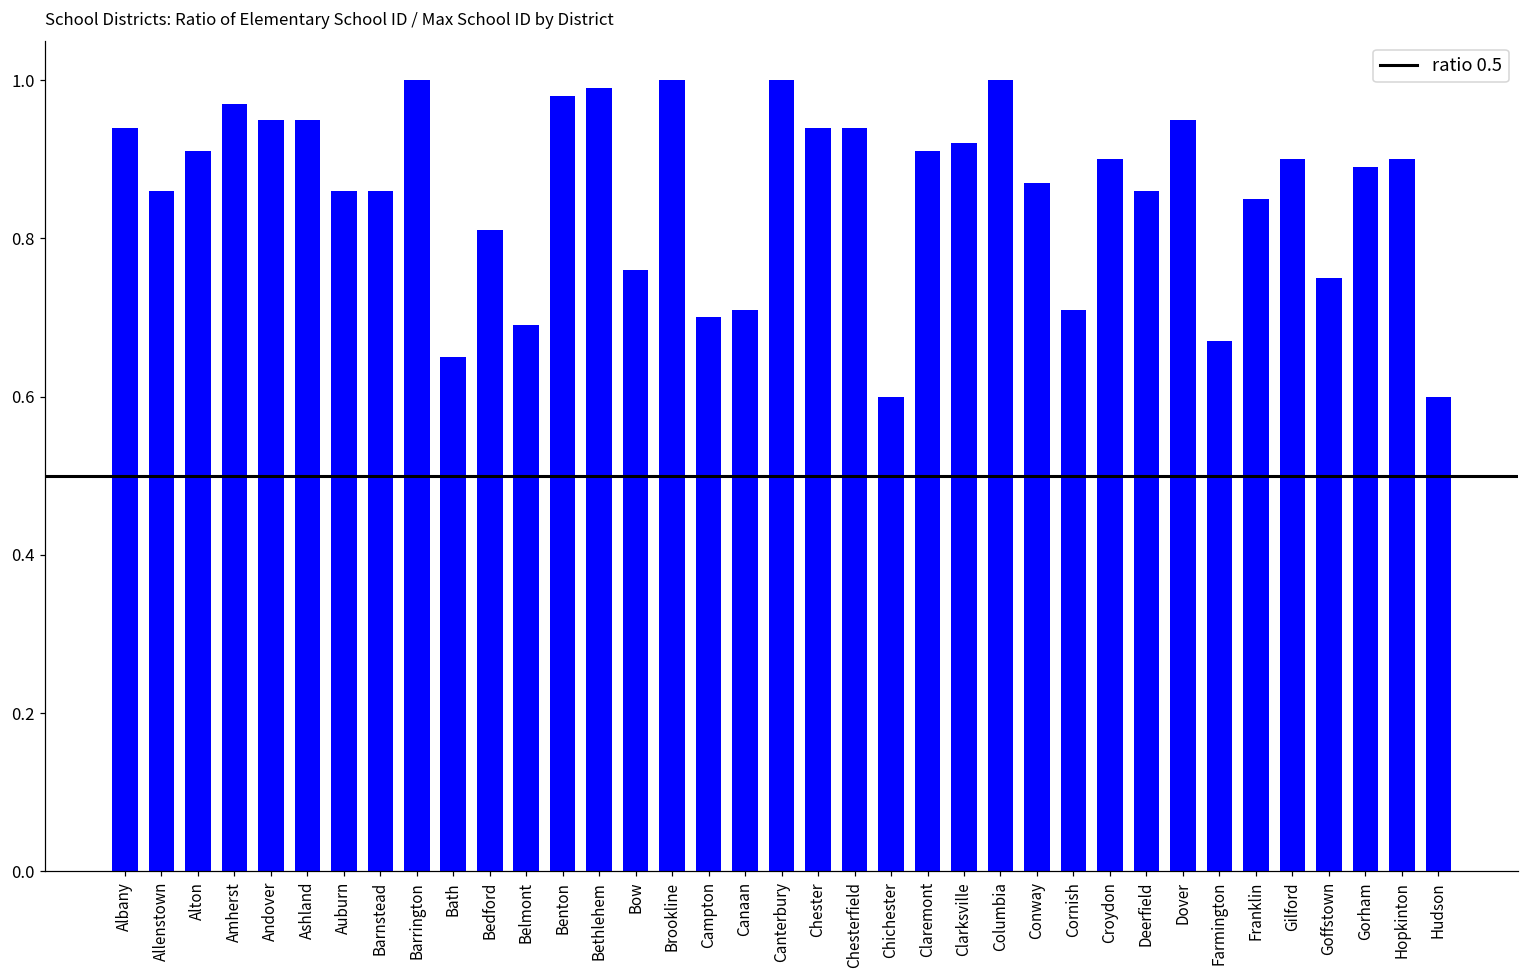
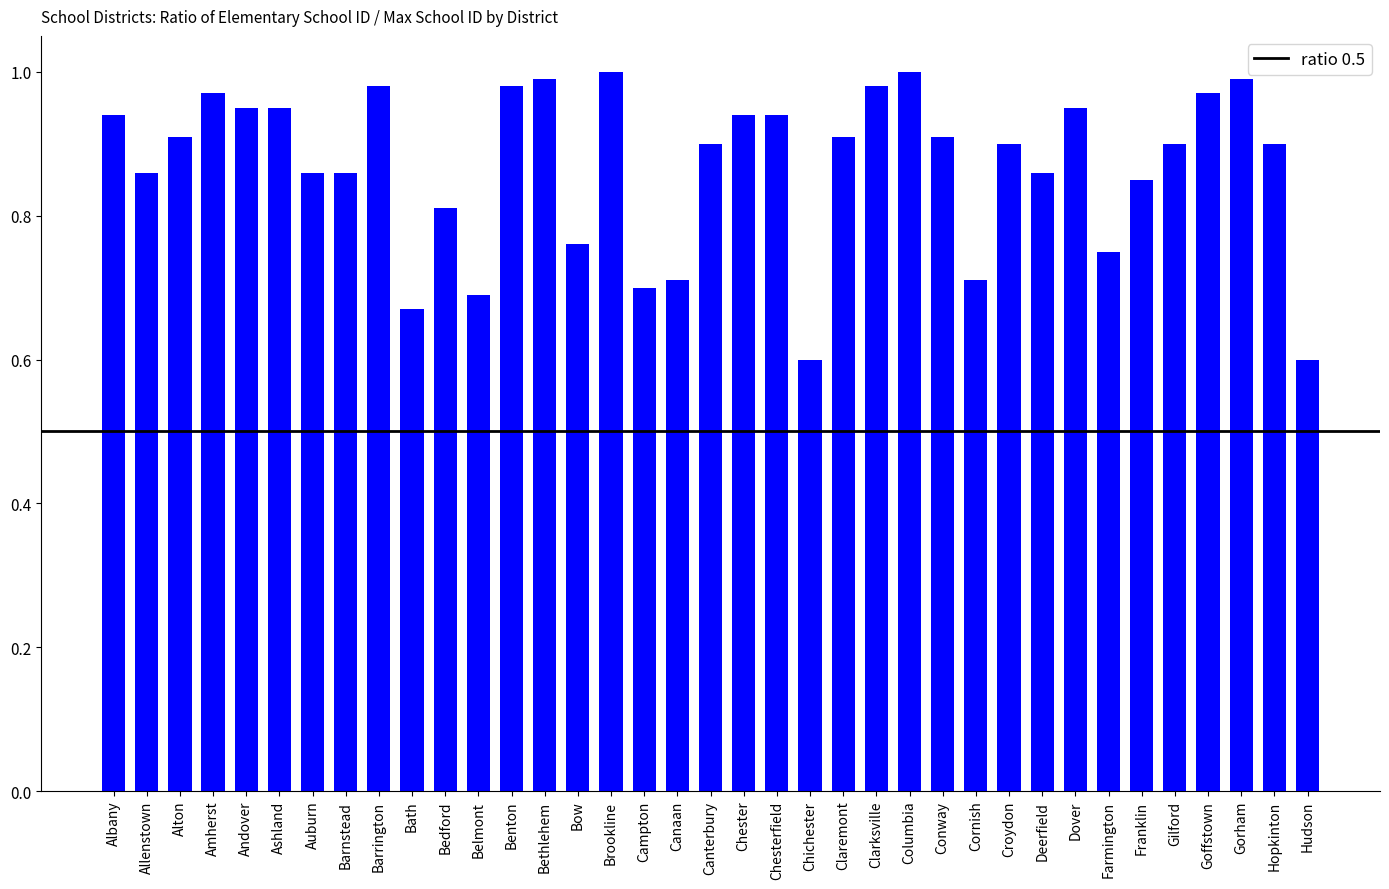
Barrington: 1.00 -> 0.98
Bath: 0.65 -> 0.67
Canterbury: 1.0 -> 0.9
Clarksville: 0.92 -> 0.98
Conway: 0.87 -> 0.91
Farmington: 0.67 -> 0.75
Goffstown: 0.75 -> 0.97
Gorham: 0.89 -> 0.99
